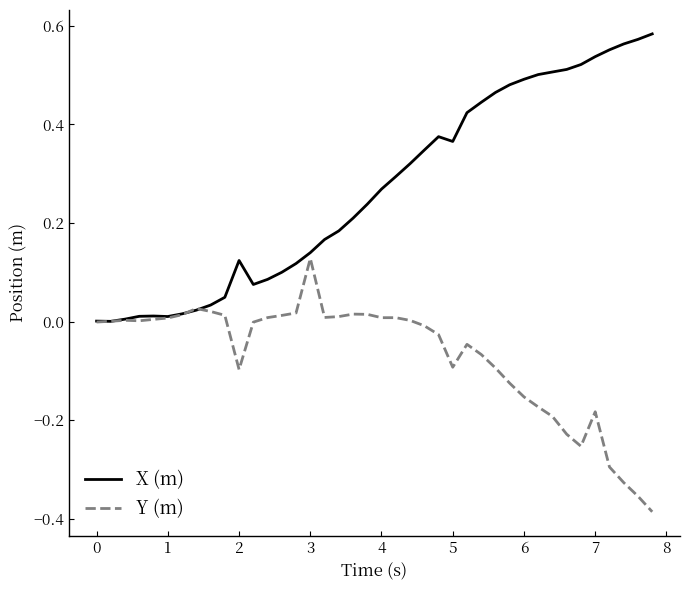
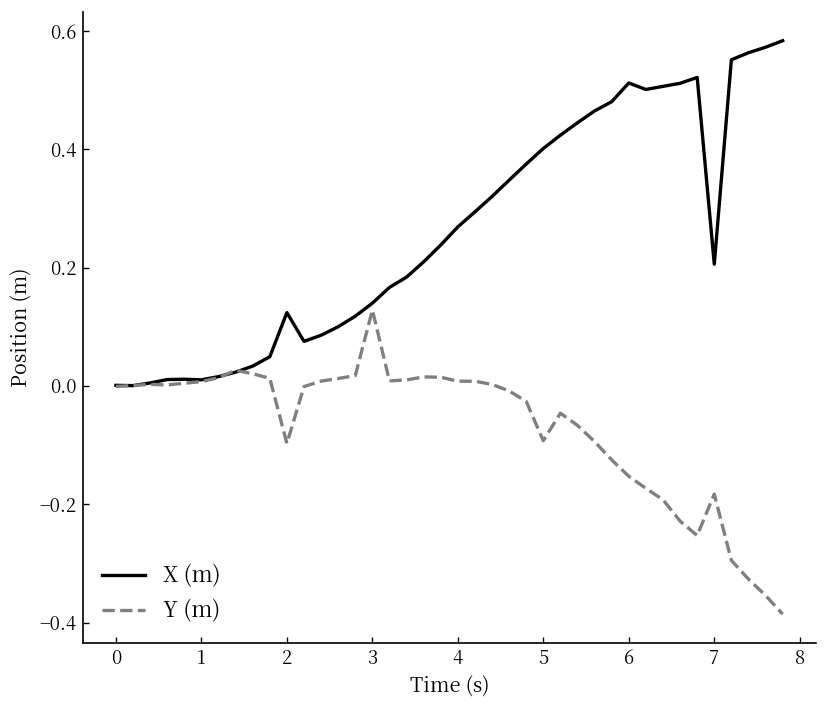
X (m), 5: 0.37 -> 0.40
X (m), 6: 0.49 -> 0.51
X (m), 7: 0.54 -> 0.21
